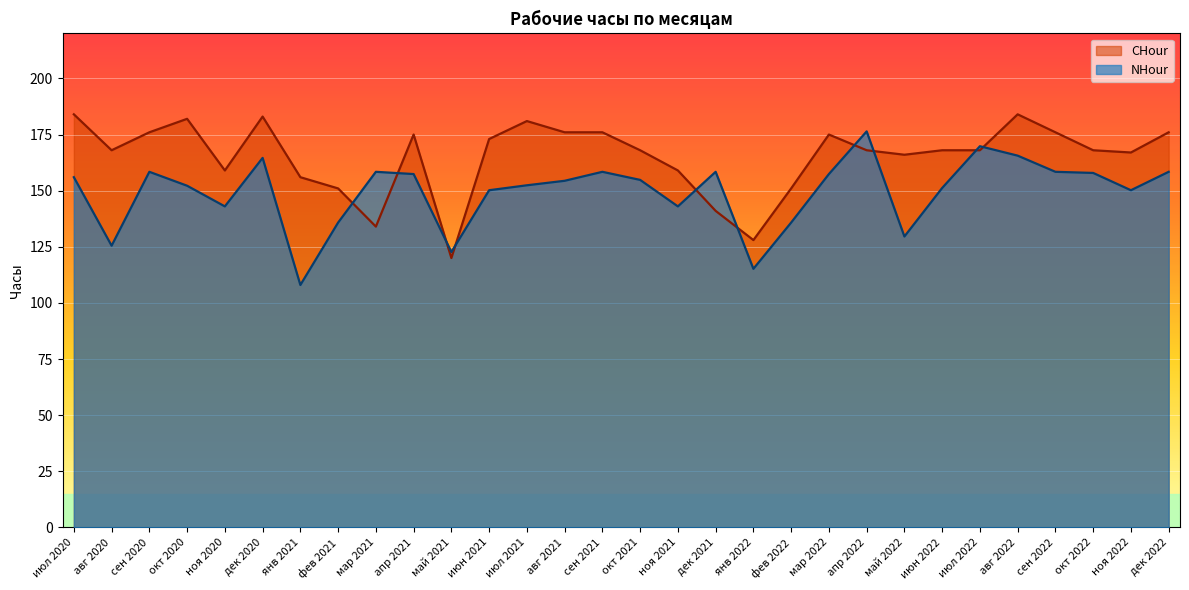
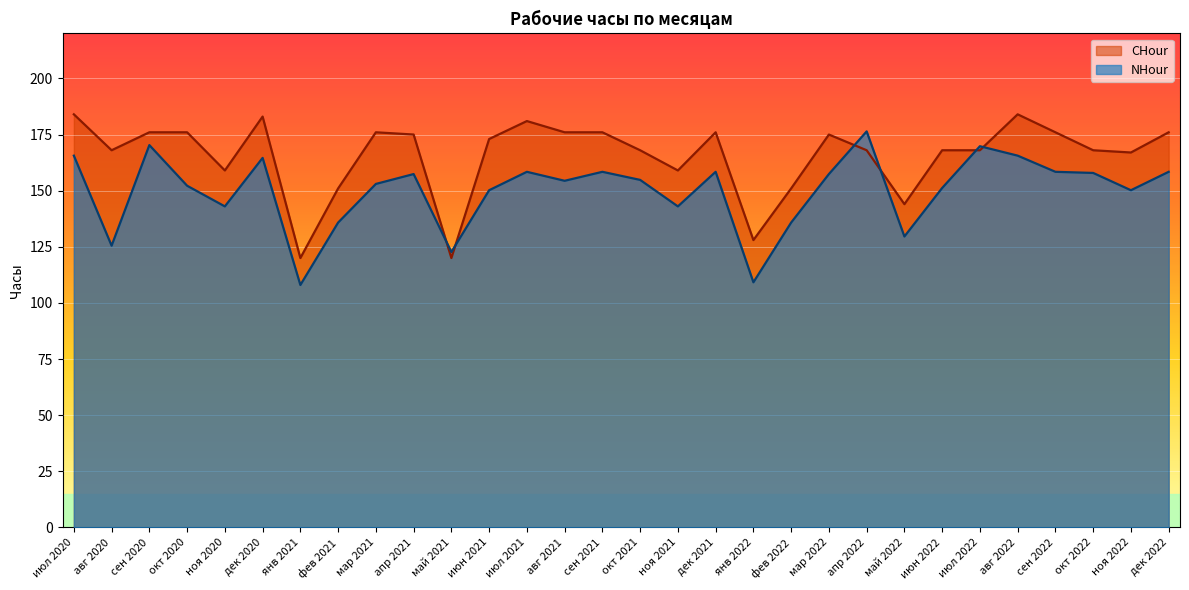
NHour, июл 2020: 156 -> 166
NHour, сен 2020: 158 -> 170
CHour, окт 2020: 182 -> 176
CHour, янв 2021: 156 -> 120
CHour, мар 2021: 134 -> 176
NHour, мар 2021: 158 -> 153
NHour, июл 2021: 152 -> 158
CHour, дек 2021: 141 -> 176
NHour, янв 2022: 115 -> 109
CHour, май 2022: 166 -> 144
